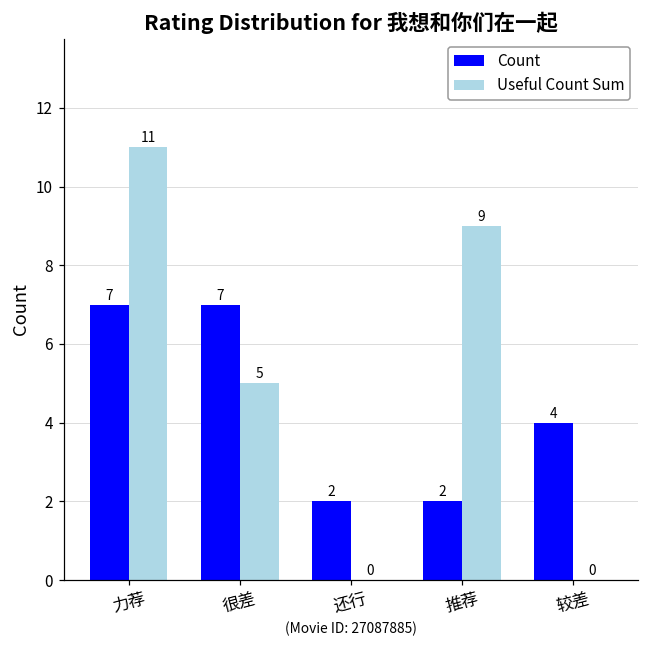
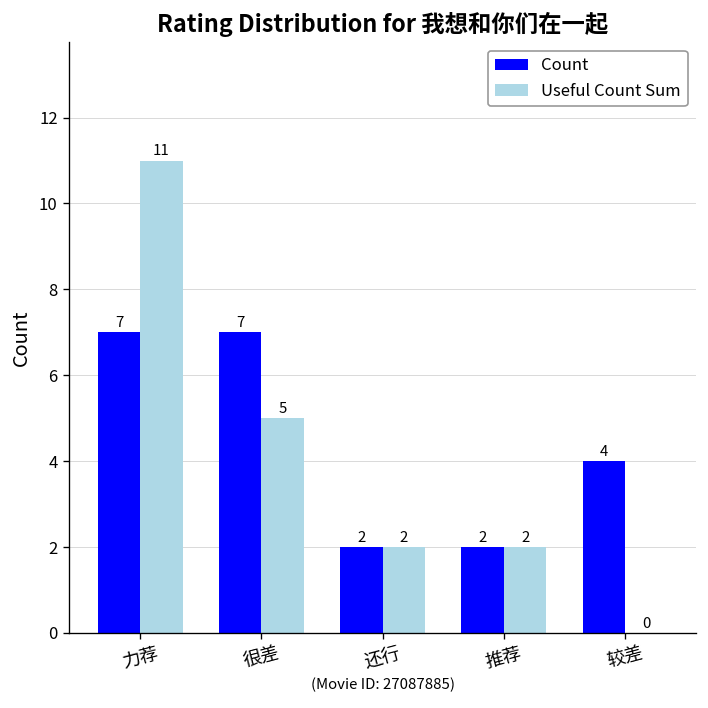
Useful Count Sum, 还行: 0 -> 2
Useful Count Sum, 推荐: 9 -> 2
